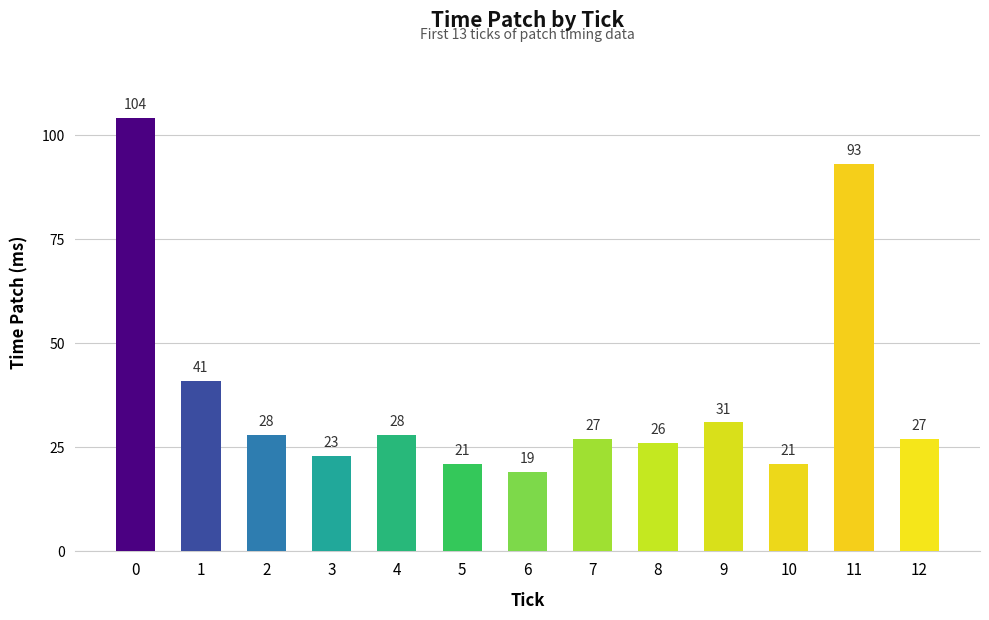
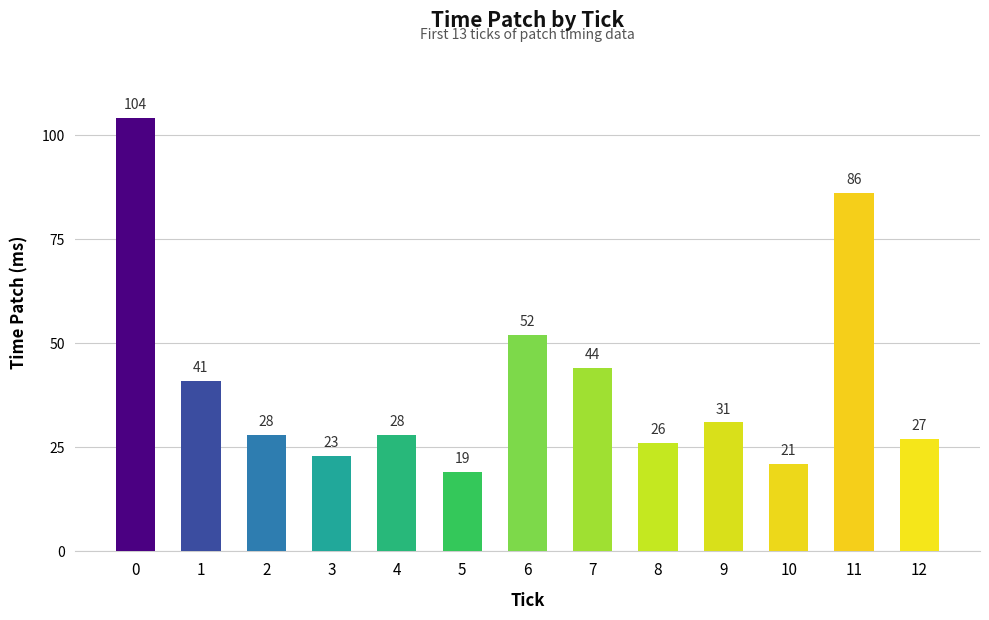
5: 21 -> 19
6: 19 -> 52
7: 27 -> 44
11: 93 -> 86
